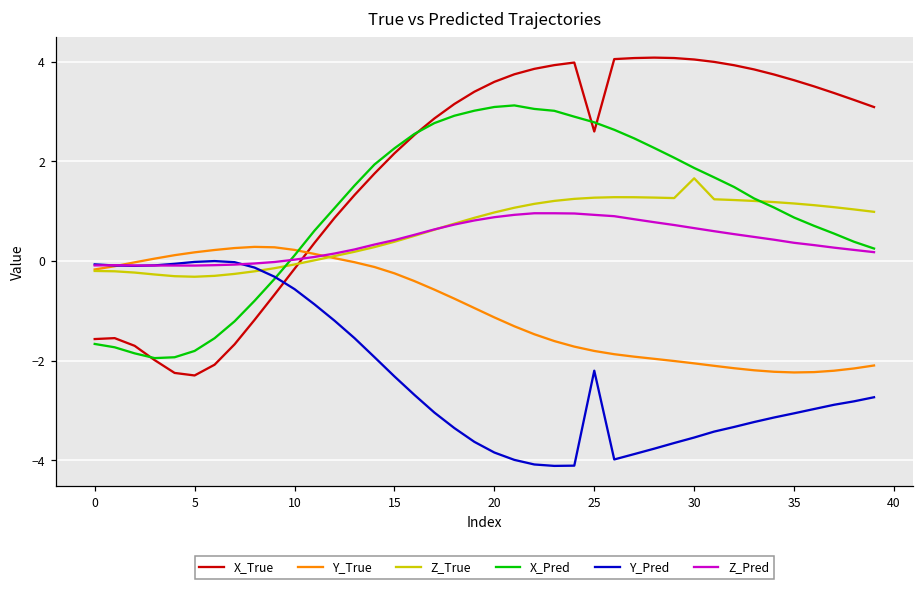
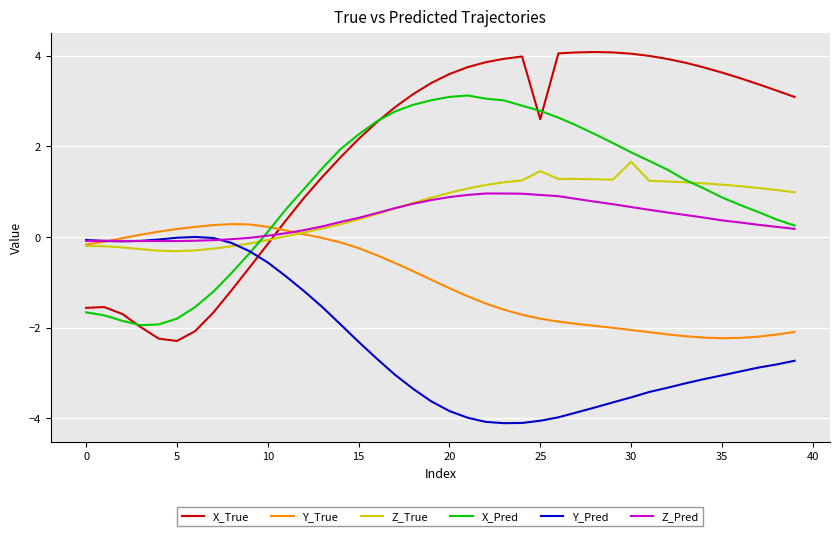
Z_True, 25: 1.3 -> 1.5
Y_Pred, 25: -2.2 -> -4.1
